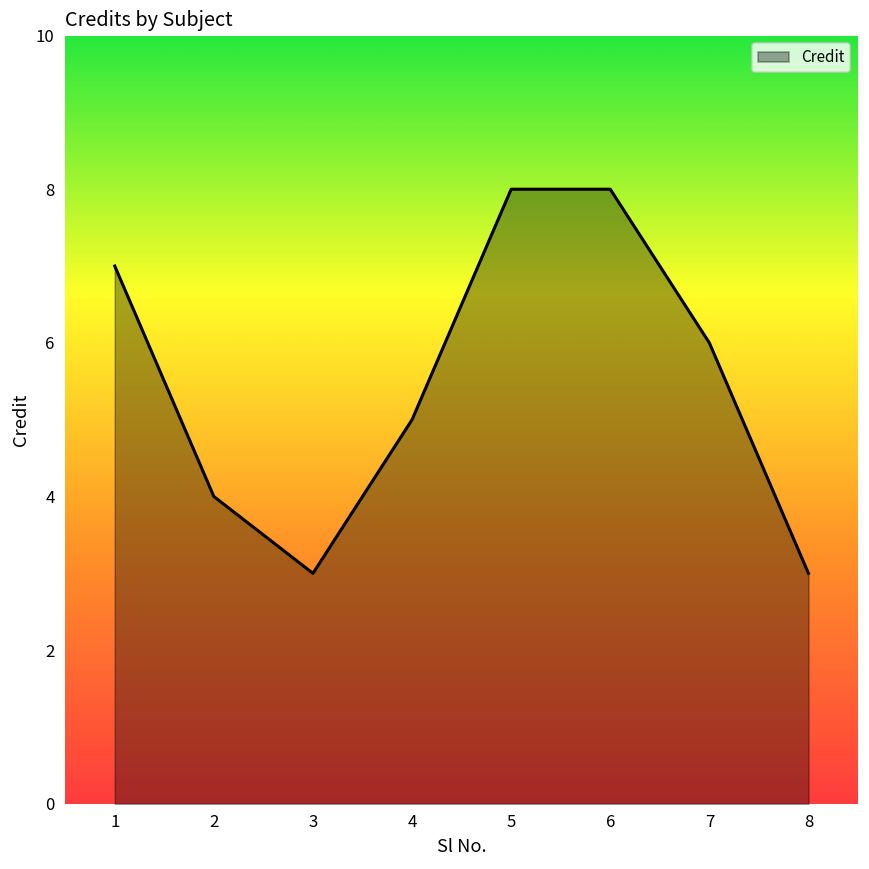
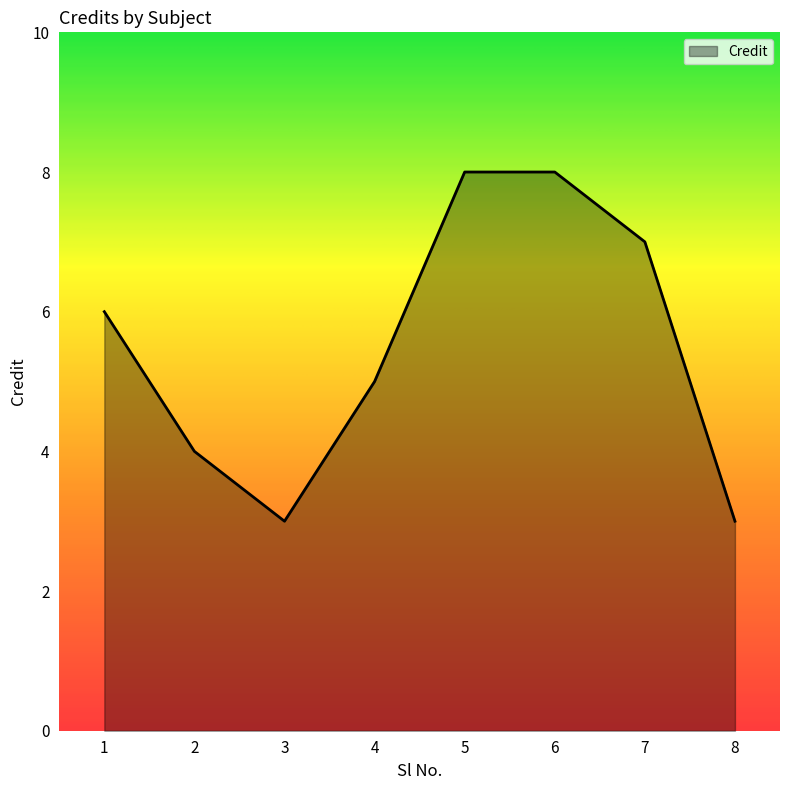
1: 7 -> 6
7: 6 -> 7
